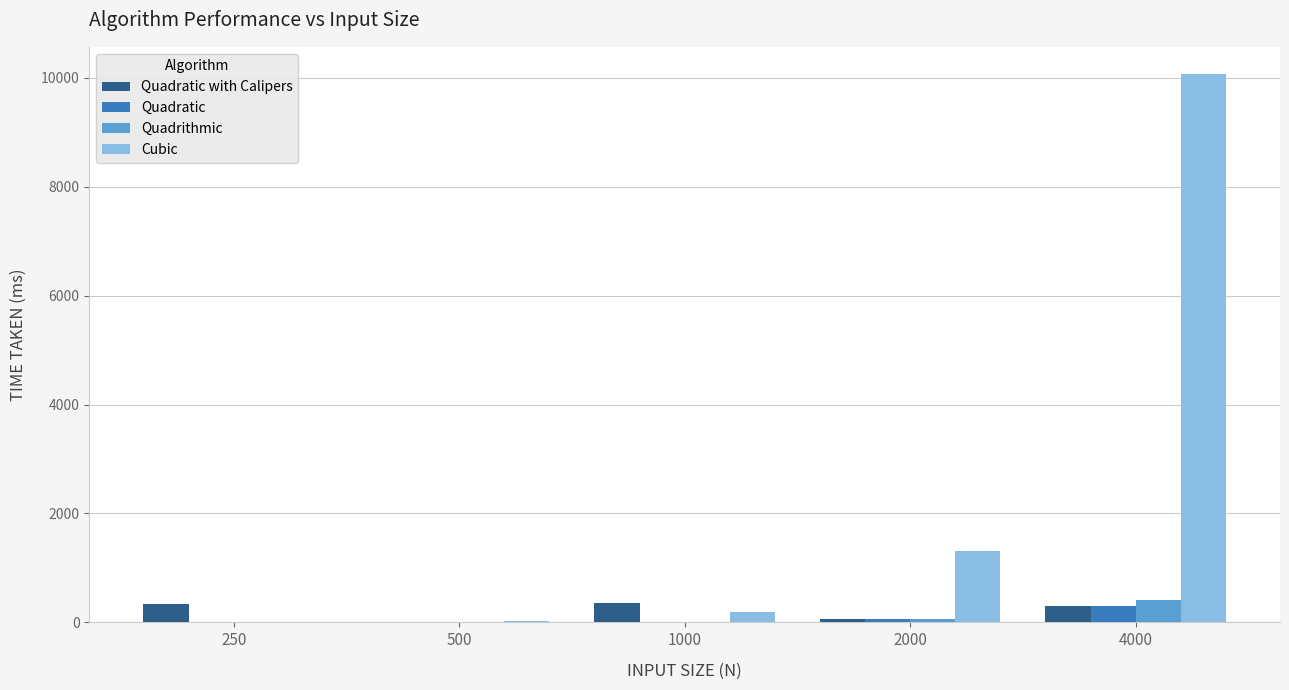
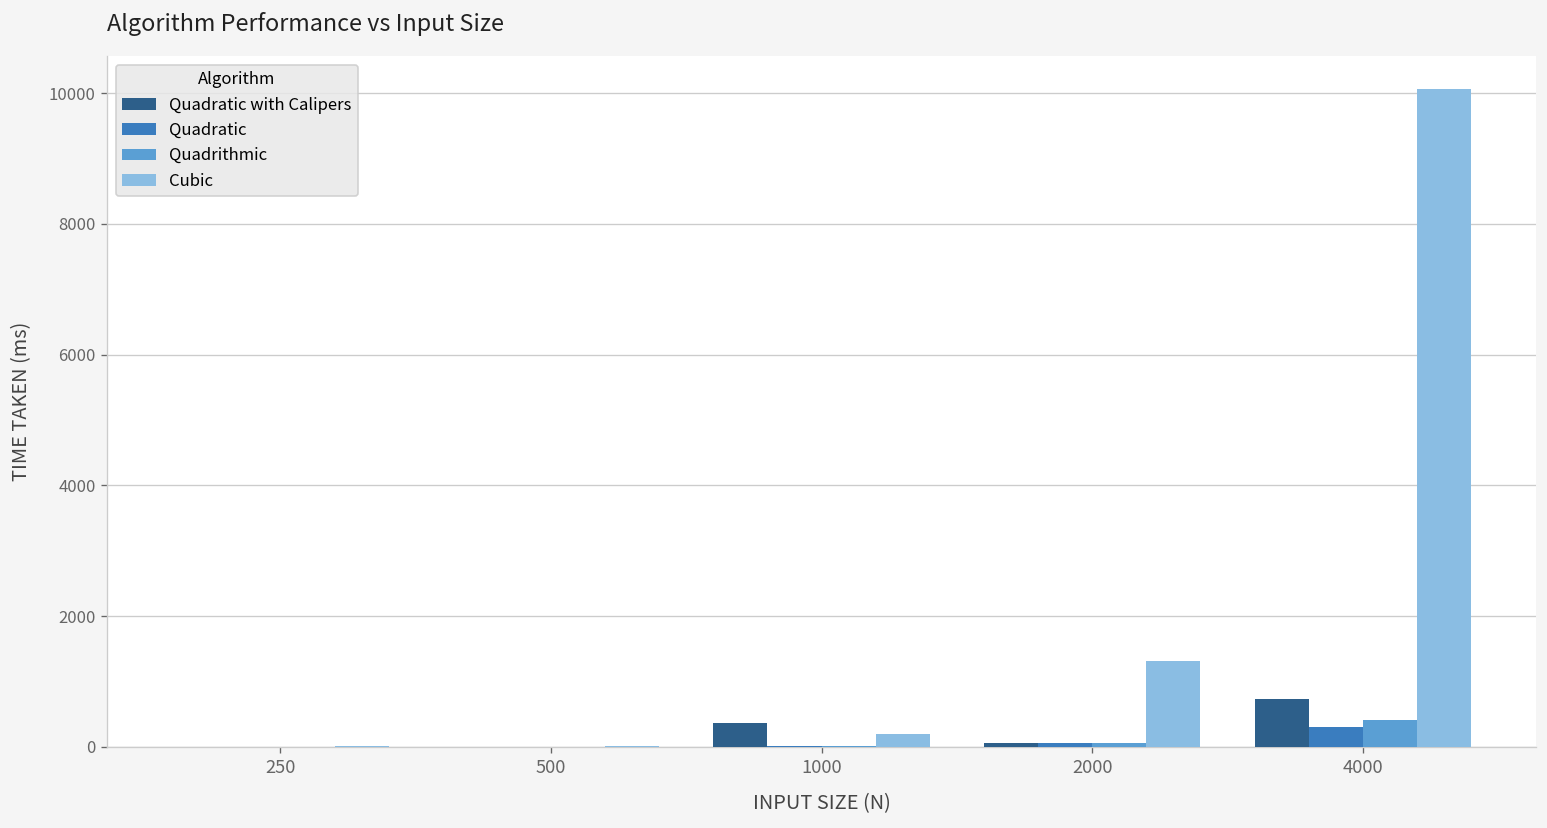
Quadratic with Calipers, 250: 300 -> 0
Quadratic with Calipers, 4000: 300 -> 700
